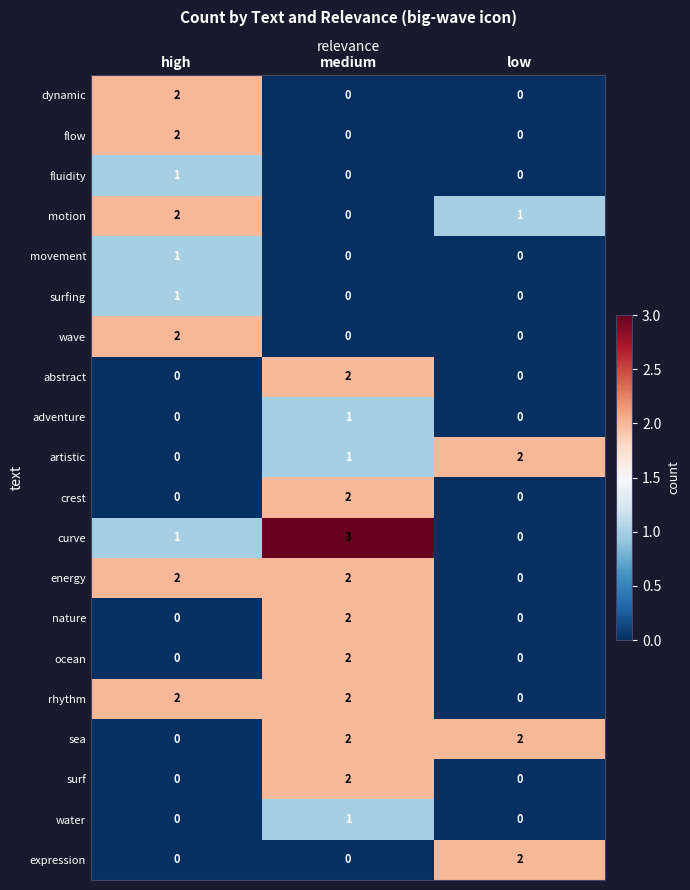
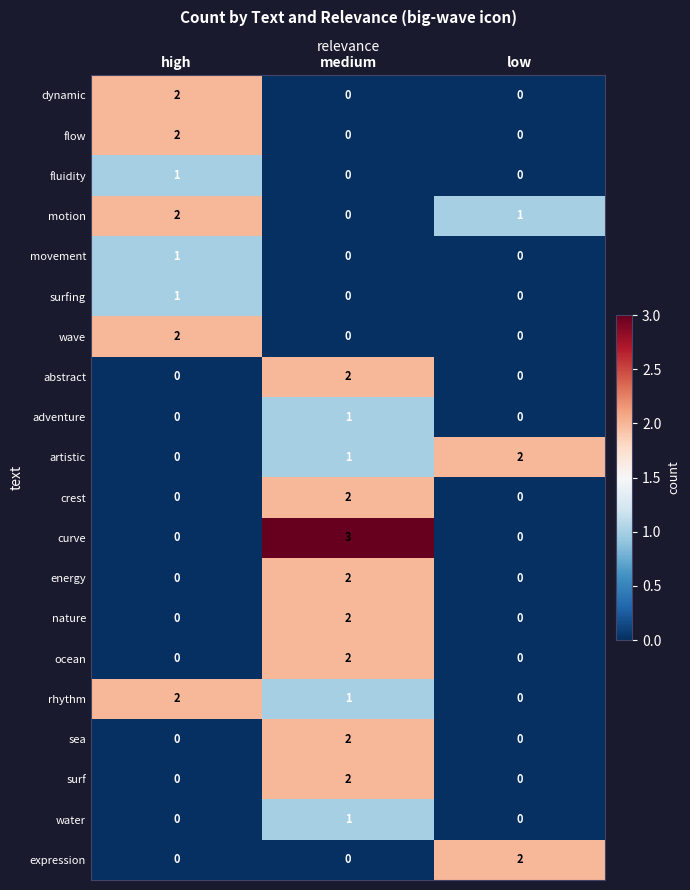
curve, high: 1 -> 0
energy, high: 2 -> 0
rhythm, medium: 2 -> 1
sea, low: 2 -> 0
